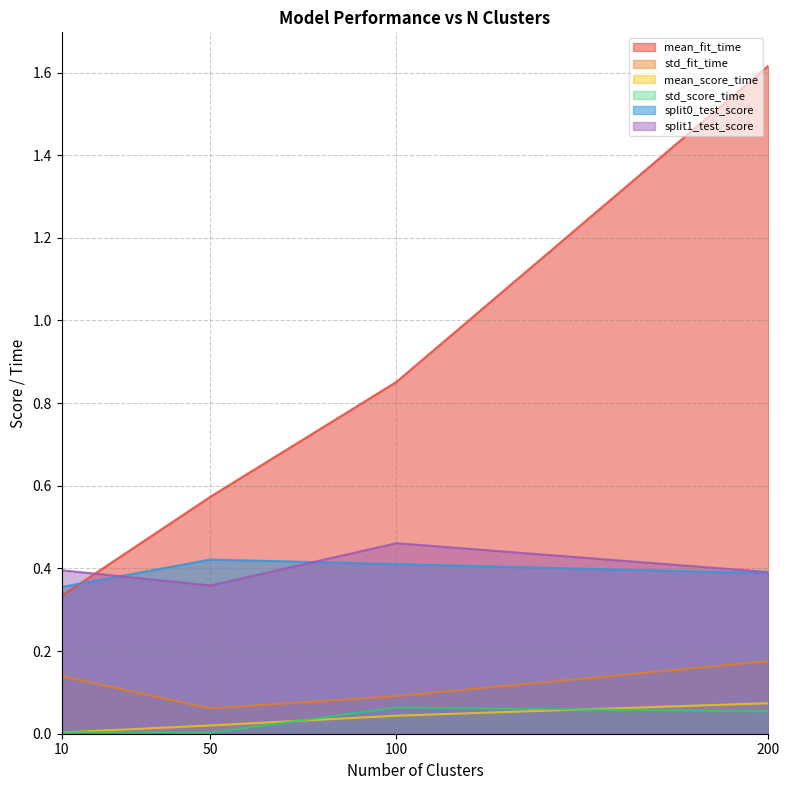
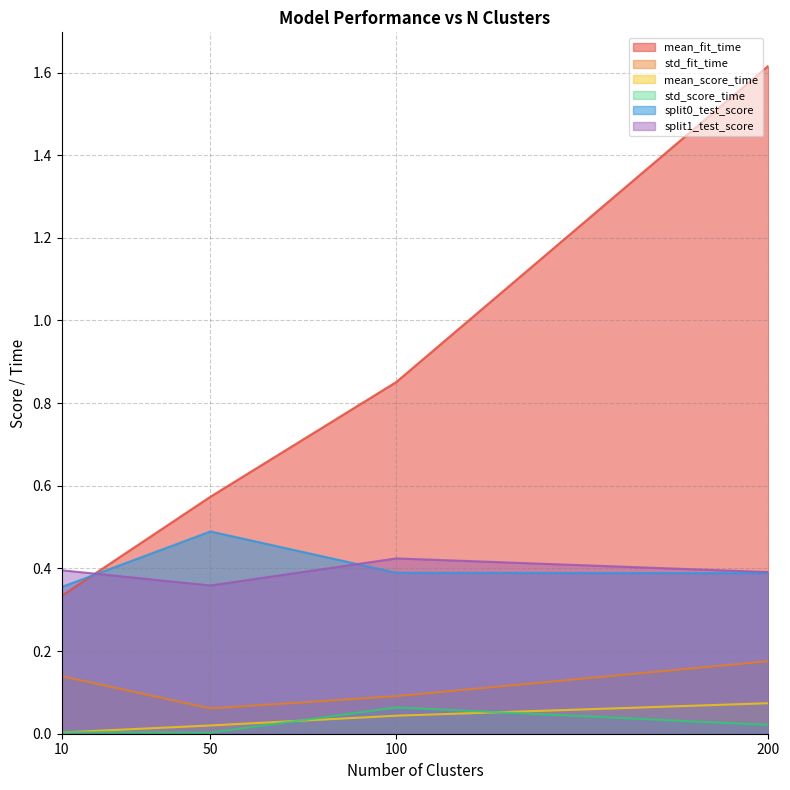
split0_test_score, 50: 0.42 -> 0.49
split0_test_score, 100: 0.41 -> 0.39
split1_test_score, 100: 0.46 -> 0.42
std_score_time, 200: 0.05 -> 0.02
